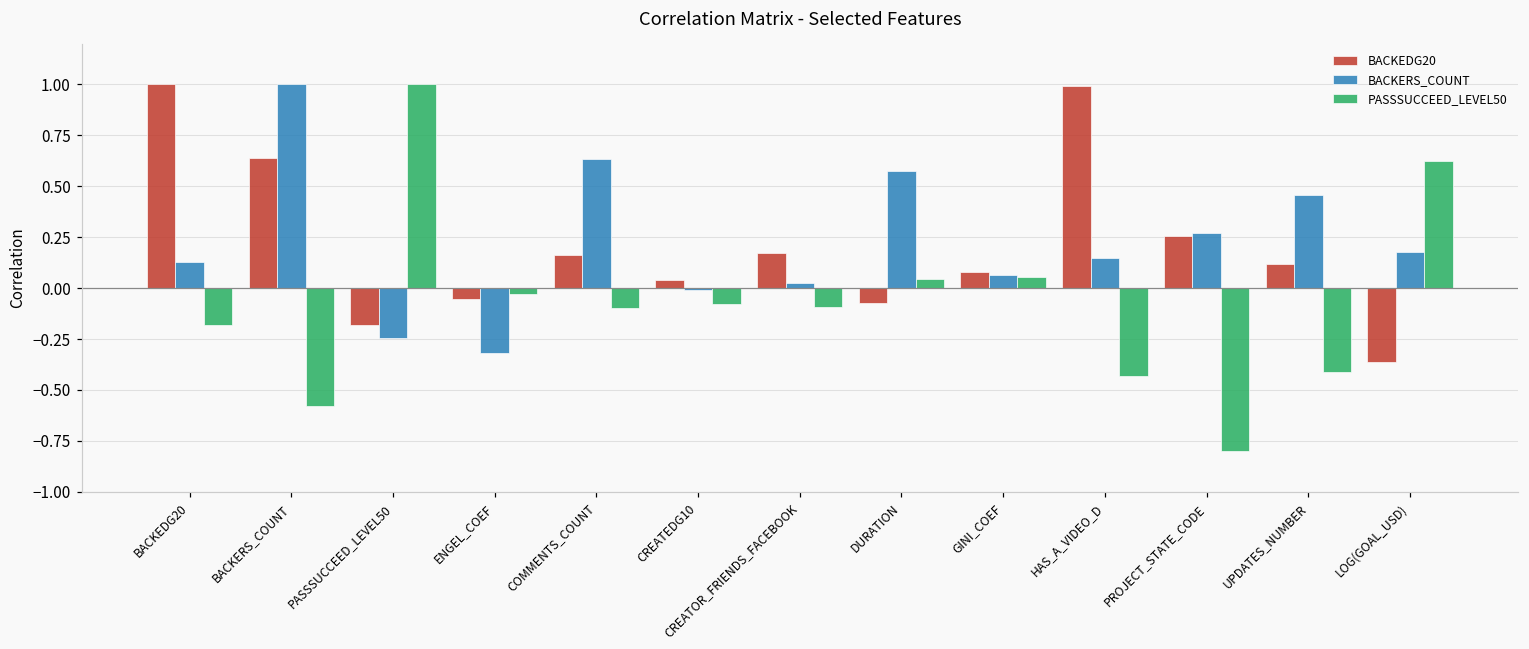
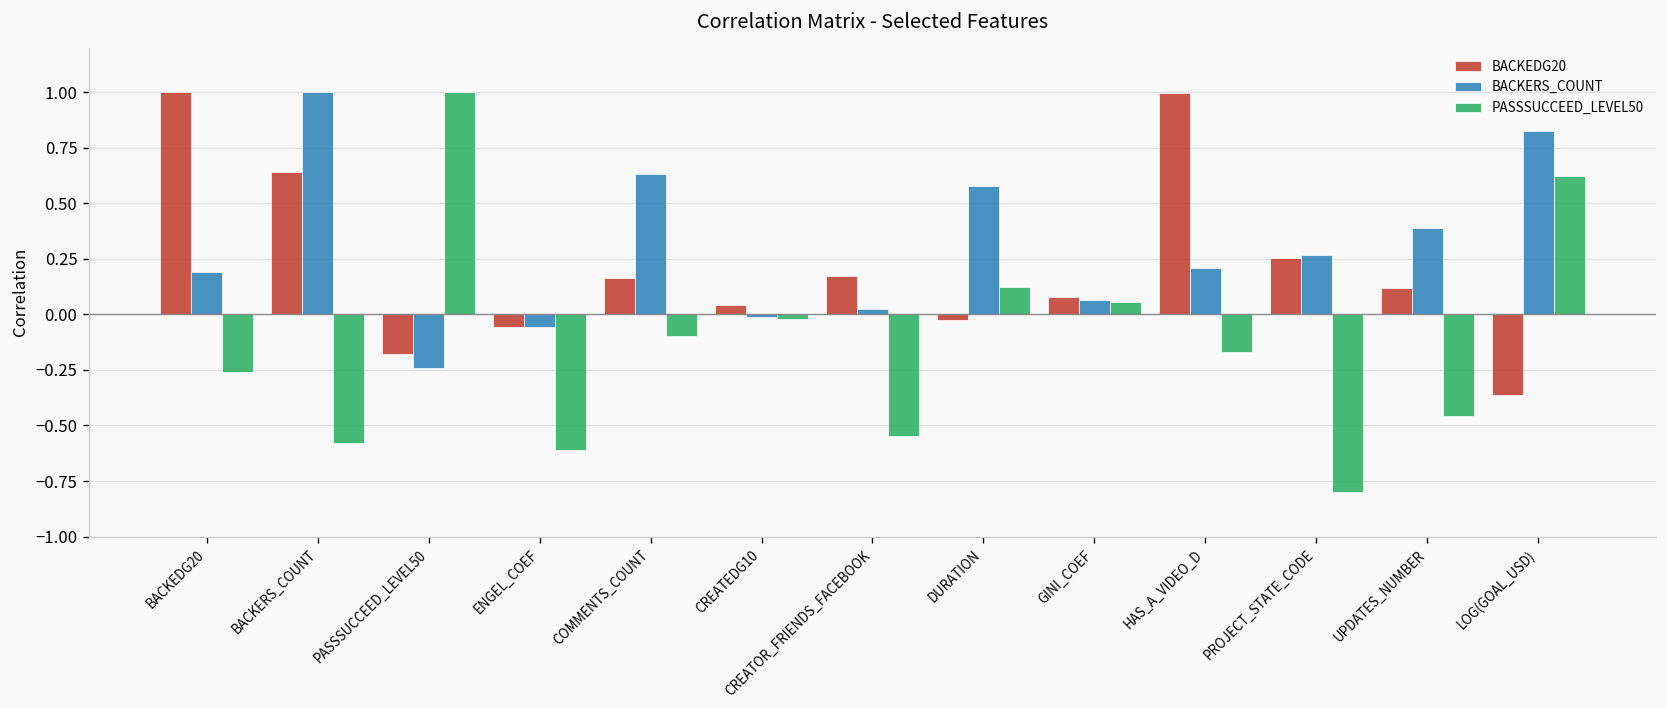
BACKERS_COUNT, BACKEDG20: 0.13 -> 0.19
PASSSUCCEED_LEVEL50, BACKEDG20: -0.18 -> -0.26
BACKERS_COUNT, ENGEL_COEF: -0.32 -> -0.06
PASSSUCCEED_LEVEL50, ENGEL_COEF: -0.03 -> -0.61
PASSSUCCEED_LEVEL50, CREATEDG10: -0.08 -> -0.02
PASSSUCCEED_LEVEL50, CREATOR_FRIENDS_FACEBOOK: -0.09 -> -0.55
BACKEDG20, DURATION: -0.07 -> -0.02
PASSSUCCEED_LEVEL50, DURATION: 0.05 -> 0.12
BACKERS_COUNT, HAS_A_VIDEO_D: 0.15 -> 0.21
PASSSUCCEED_LEVEL50, HAS_A_VIDEO_D: -0.43 -> -0.17
BACKERS_COUNT, UPDATES_NUMBER: 0.46 -> 0.39
PASSSUCCEED_LEVEL50, UPDATES_NUMBER: -0.41 -> -0.46
BACKERS_COUNT, LOG(GOAL_USD): 0.18 -> 0.82
